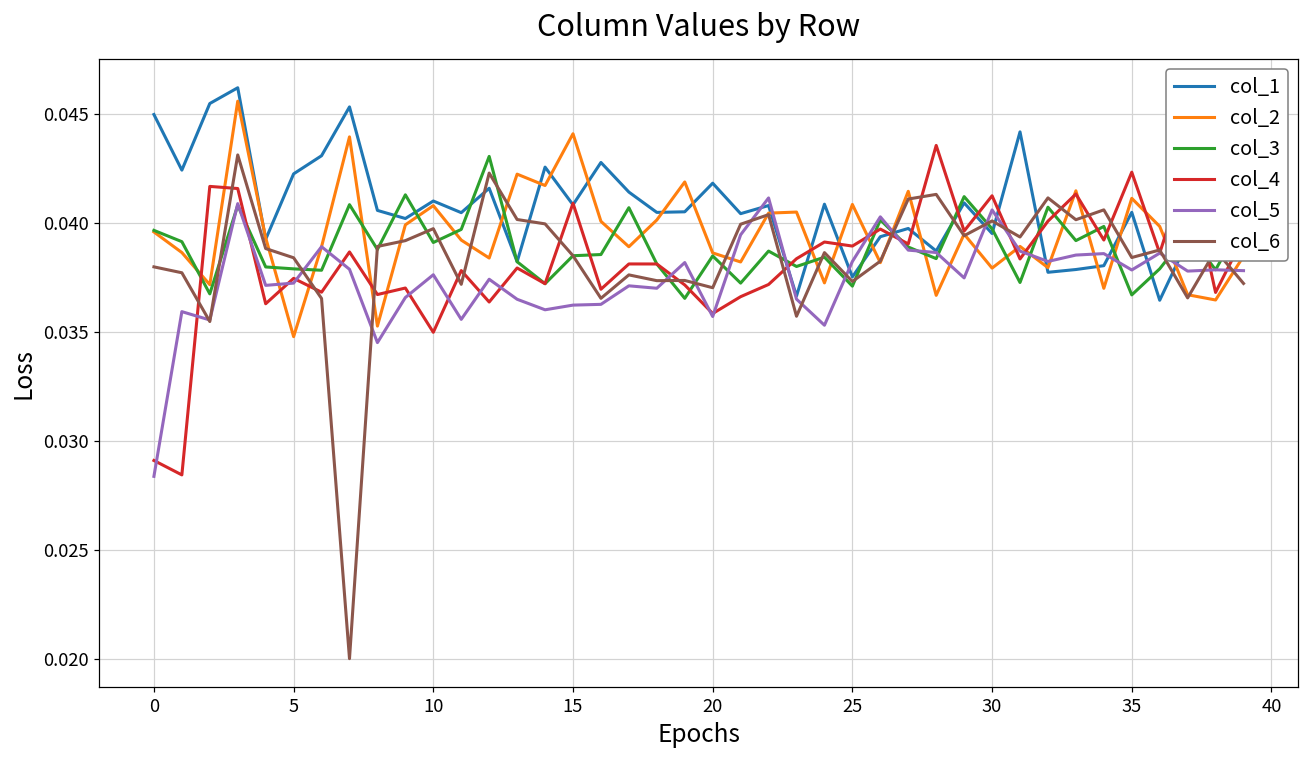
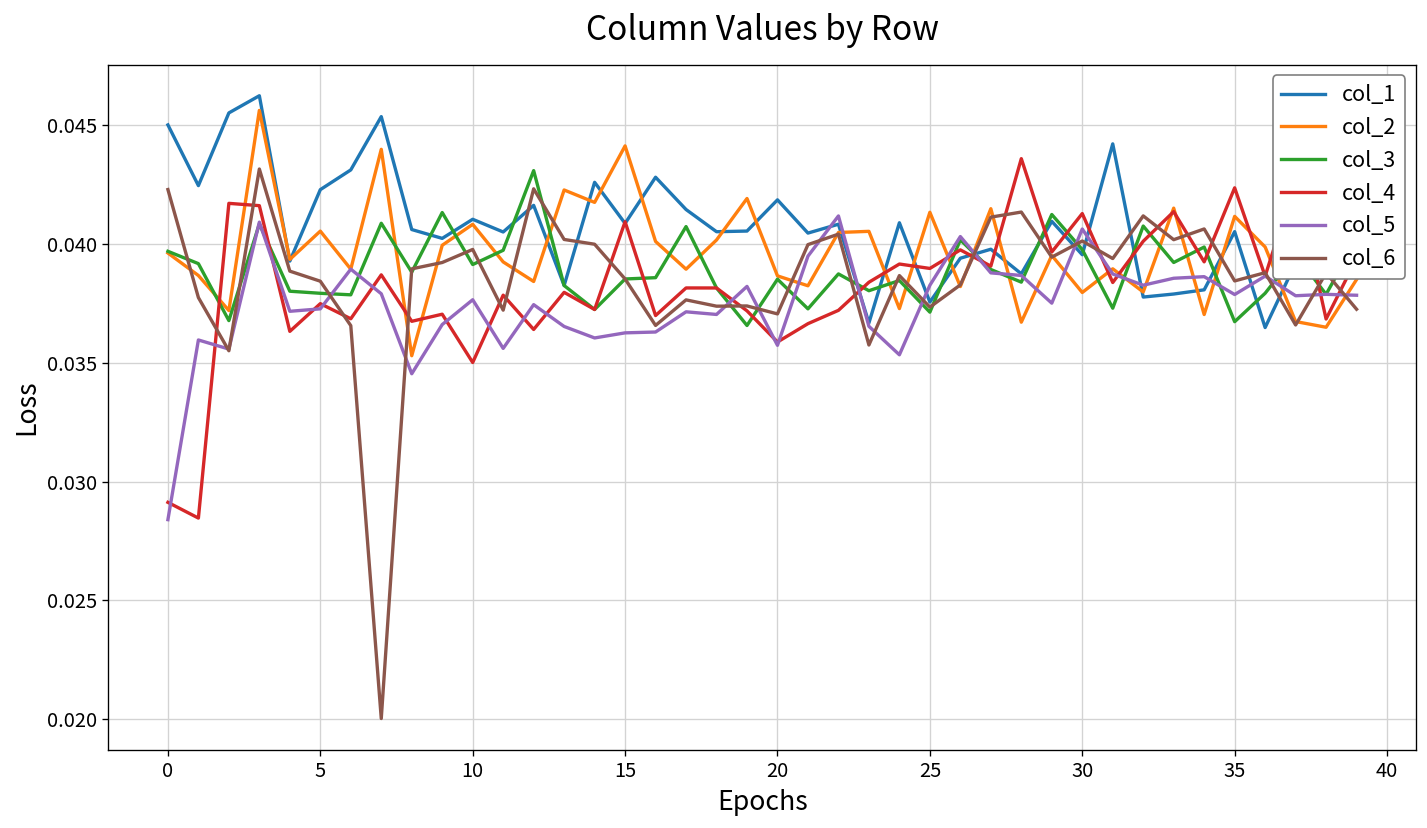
col_6, 0: 0.0380 -> 0.0423
col_2, 5: 0.0348 -> 0.0405
col_2, 25: 0.0409 -> 0.0413
